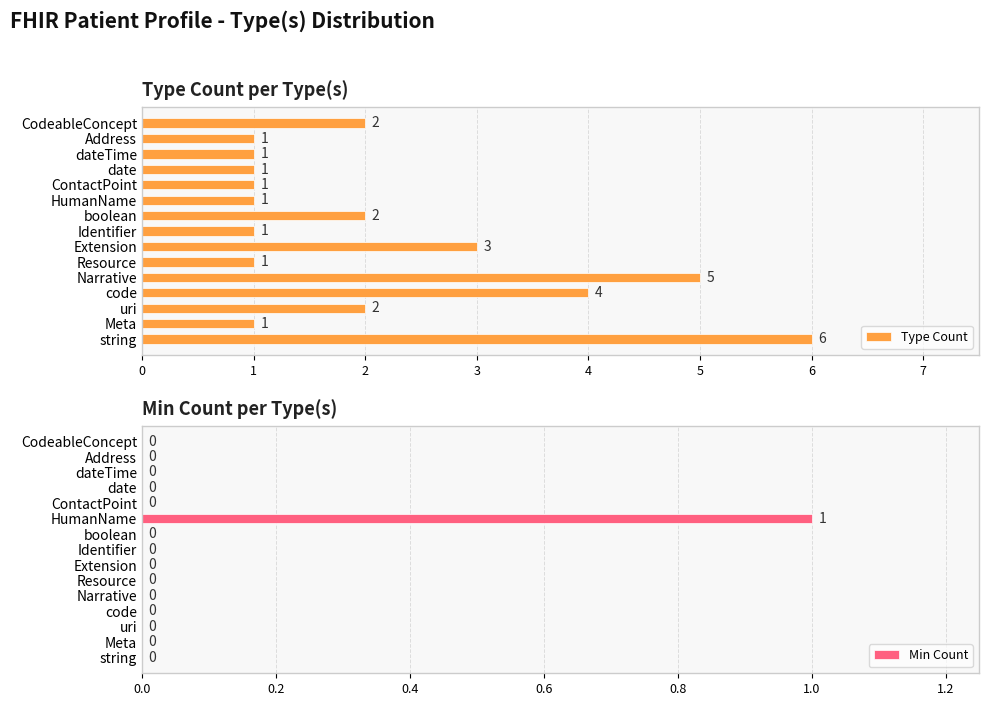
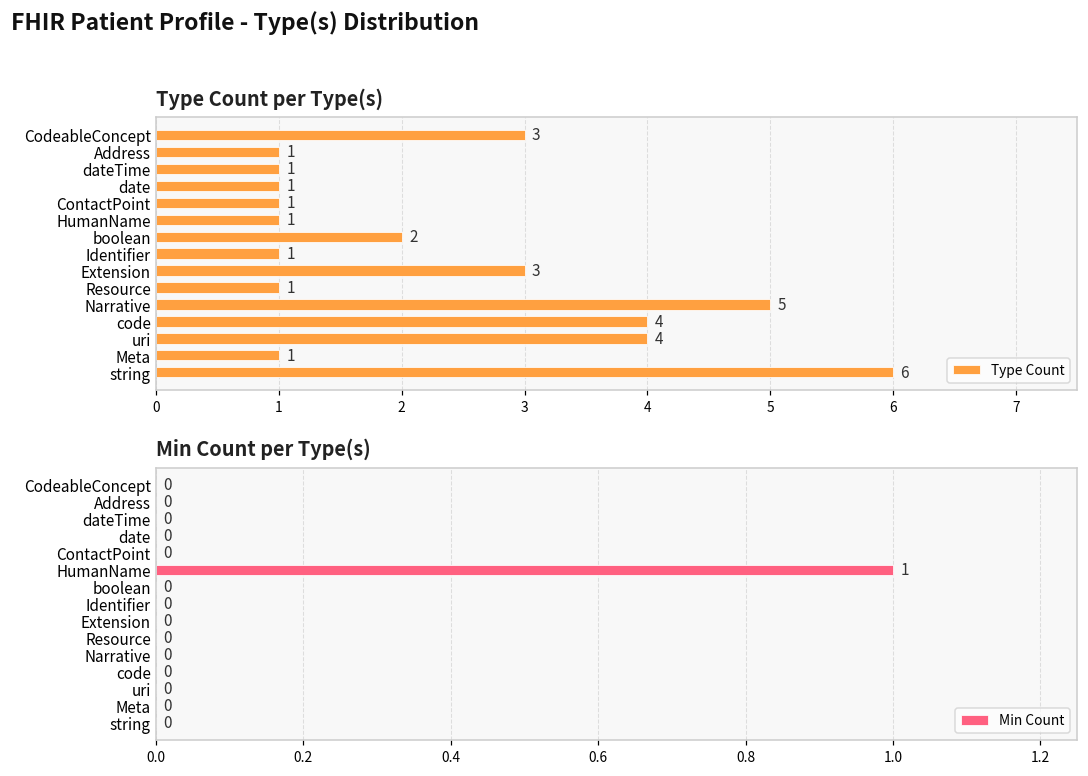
Type Count per Type(s), CodeableConcept: 2 -> 3
Type Count per Type(s), uri: 2 -> 4
